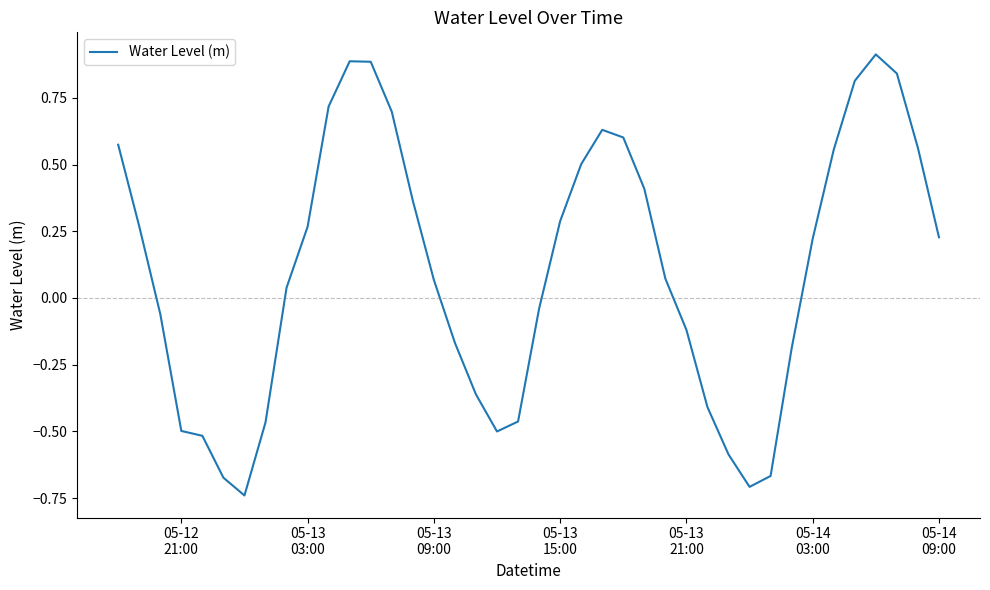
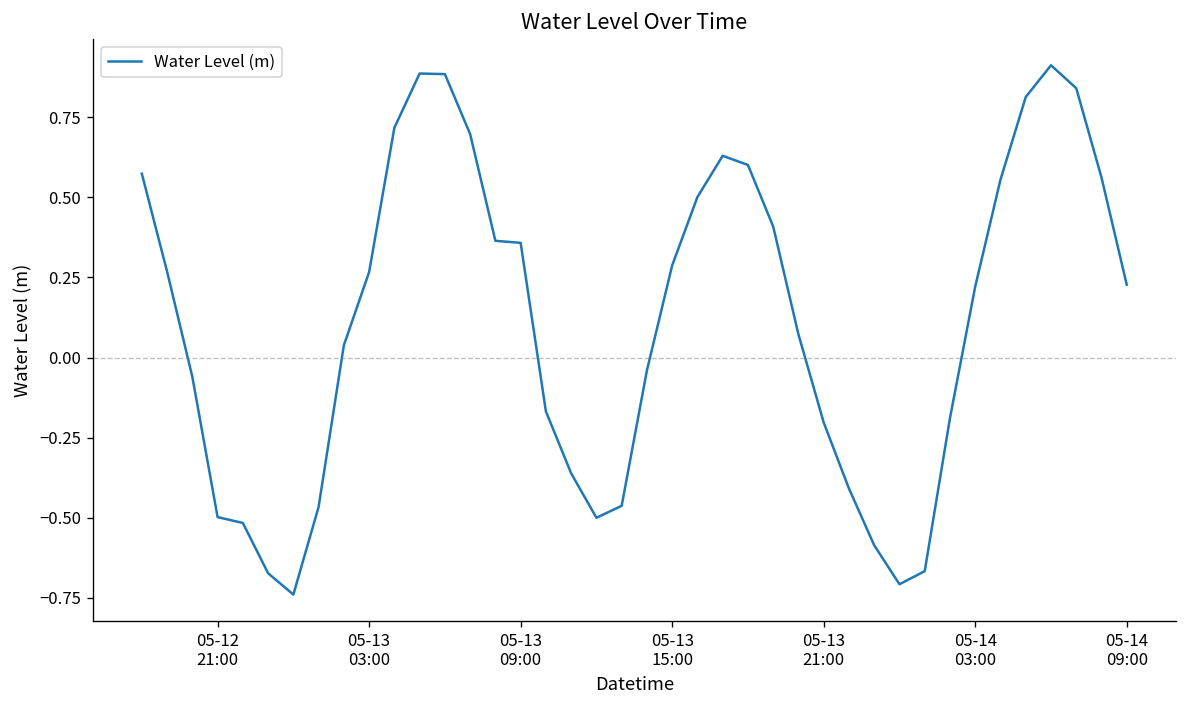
05-13 09:00: 0.07 -> 0.36
05-13 21:00: -0.12 -> -0.20
